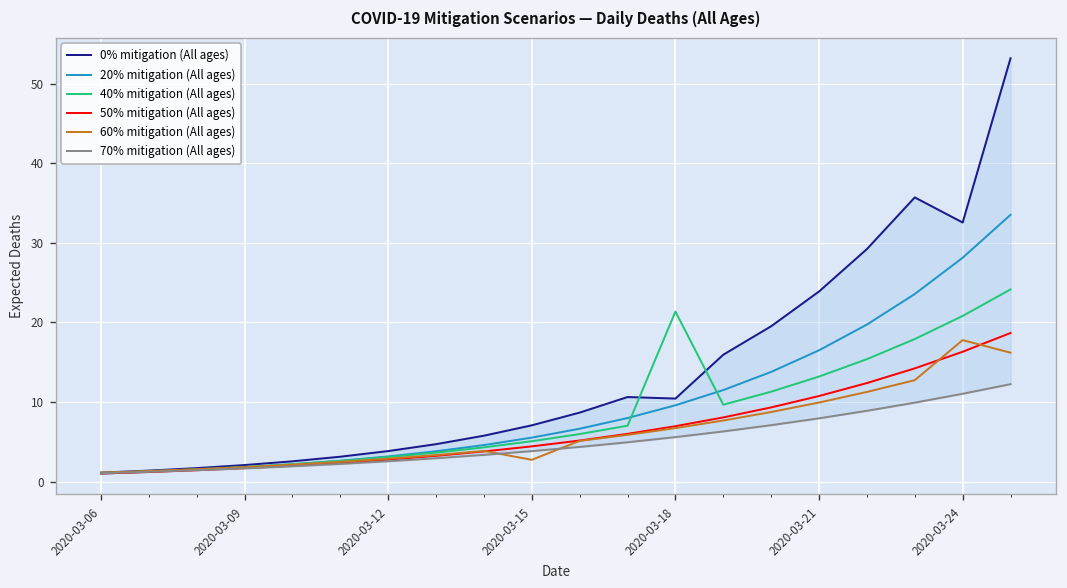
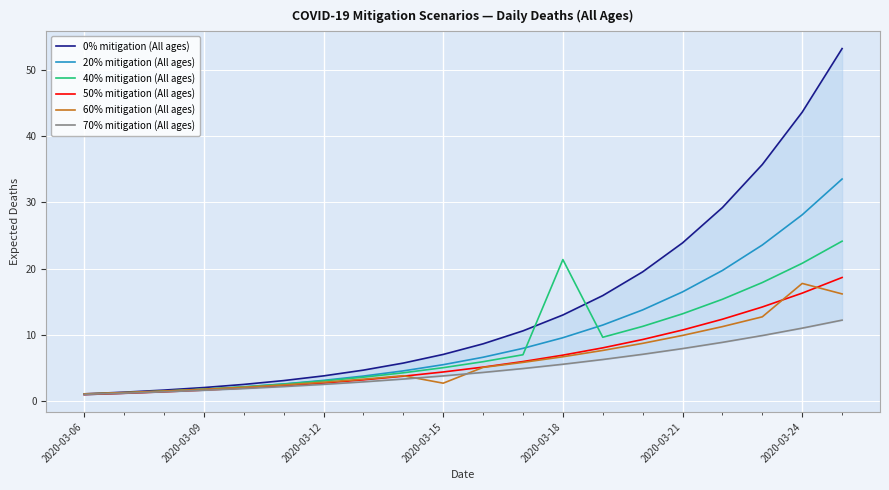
0% mitigation (All ages), 2020-03-18: 10 -> 13
0% mitigation (All ages), 2020-03-24: 33 -> 44
